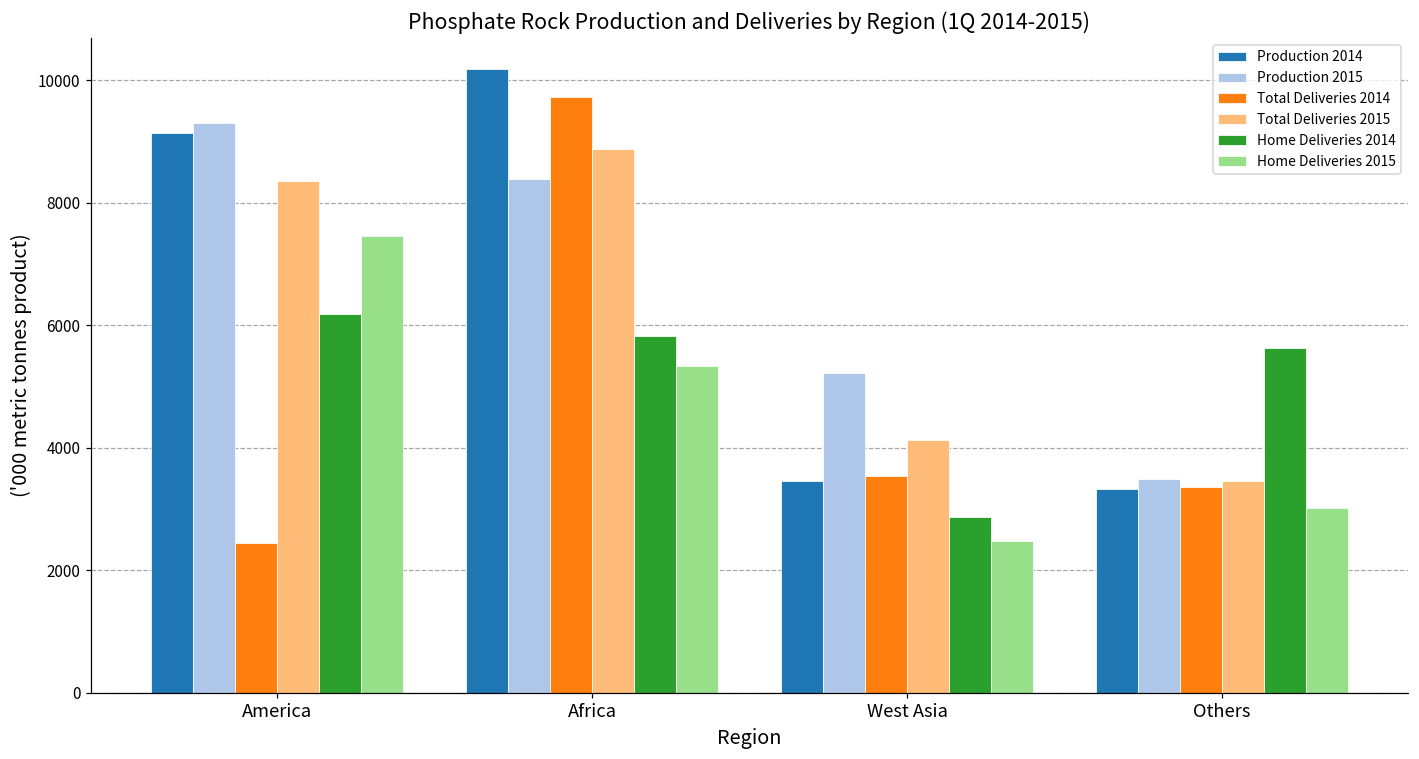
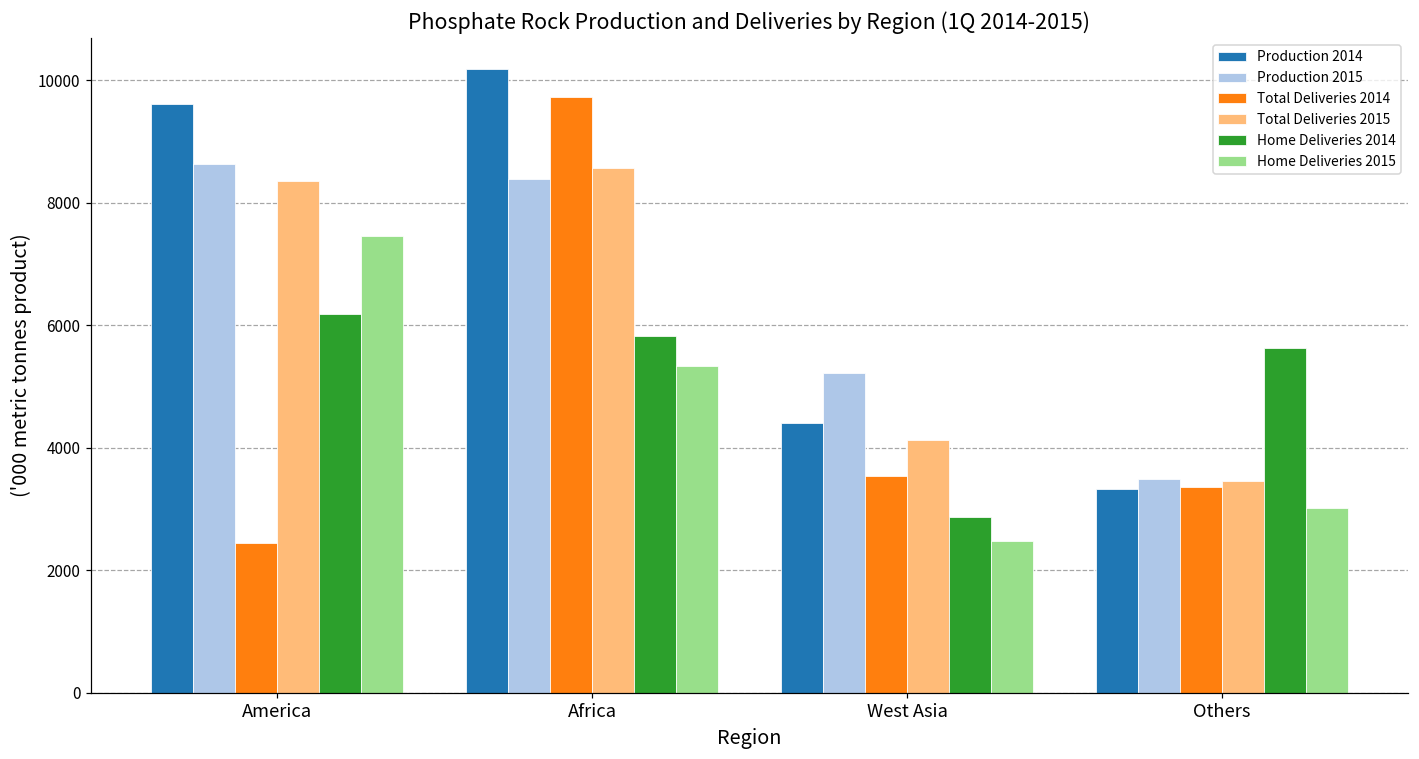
Production 2014, America: 9100 -> 9600
Production 2015, America: 9300 -> 8600
Total Deliveries 2015, Africa: 8900 -> 8600
Production 2014, West Asia: 3500 -> 4400
